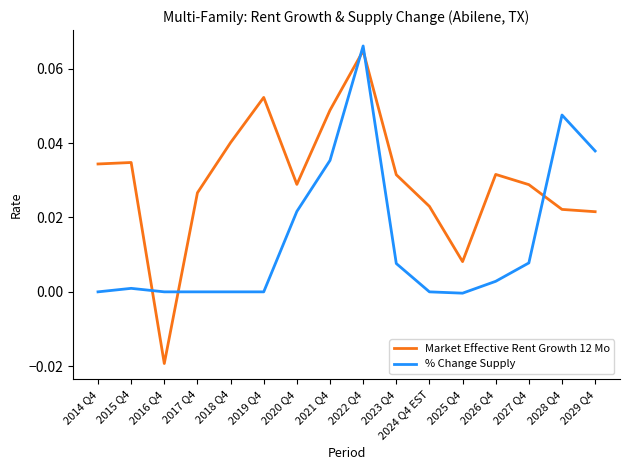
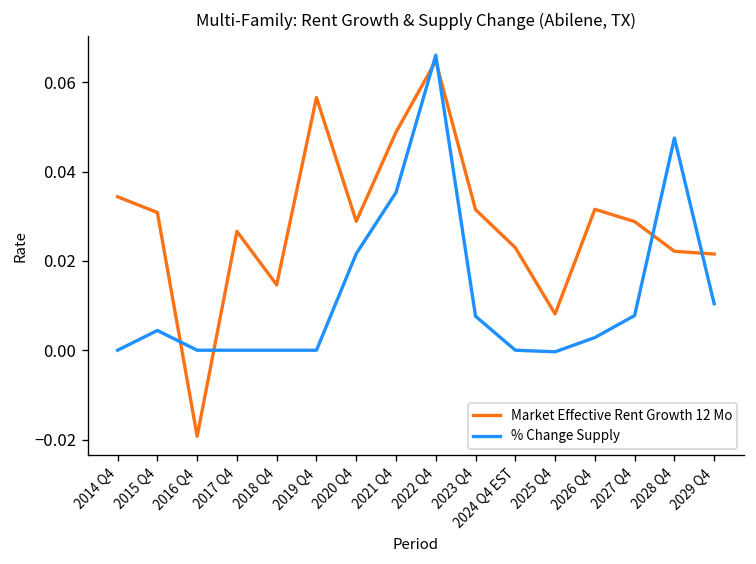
Market Effective Rent Growth 12 Mo, 2015 Q4: 0.035 -> 0.031
% Change Supply, 2015 Q4: 0.001 -> 0.004
Market Effective Rent Growth 12 Mo, 2018 Q4: 0.040 -> 0.015
Market Effective Rent Growth 12 Mo, 2019 Q4: 0.052 -> 0.057
% Change Supply, 2029 Q4: 0.038 -> 0.010
